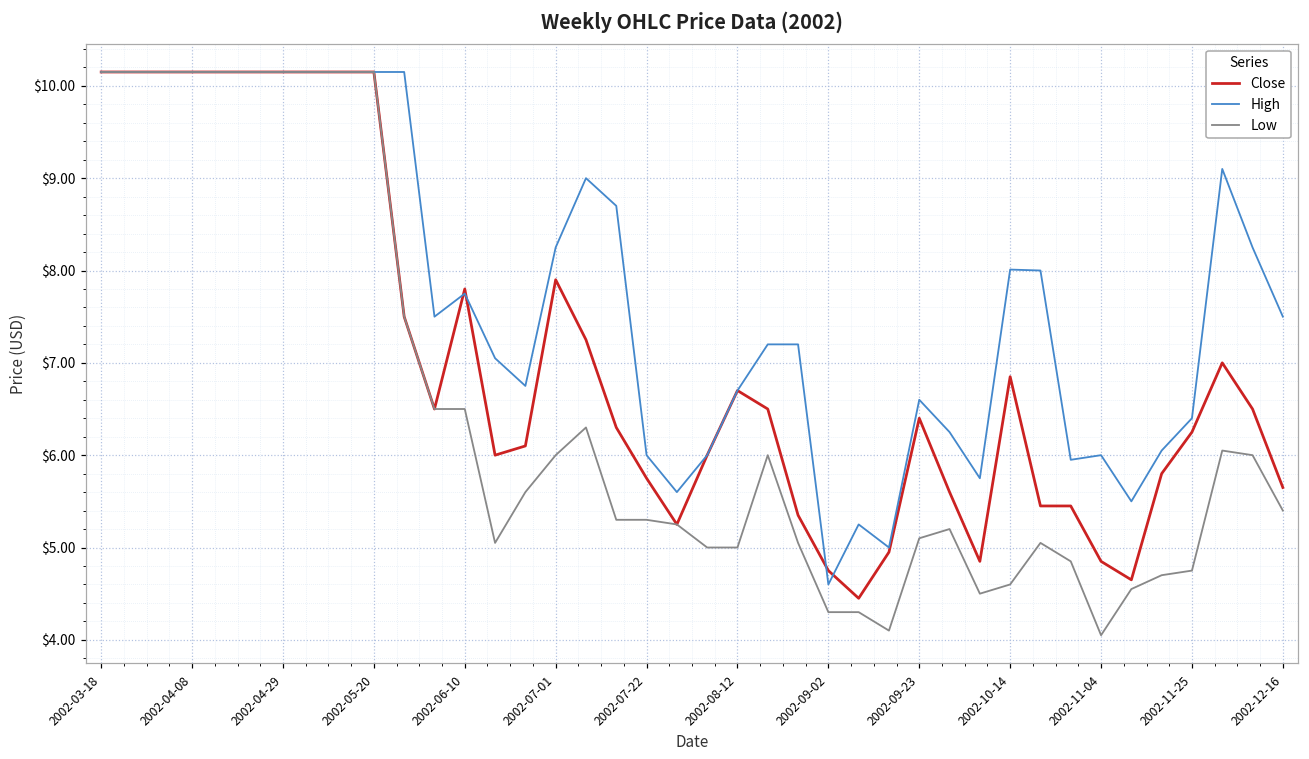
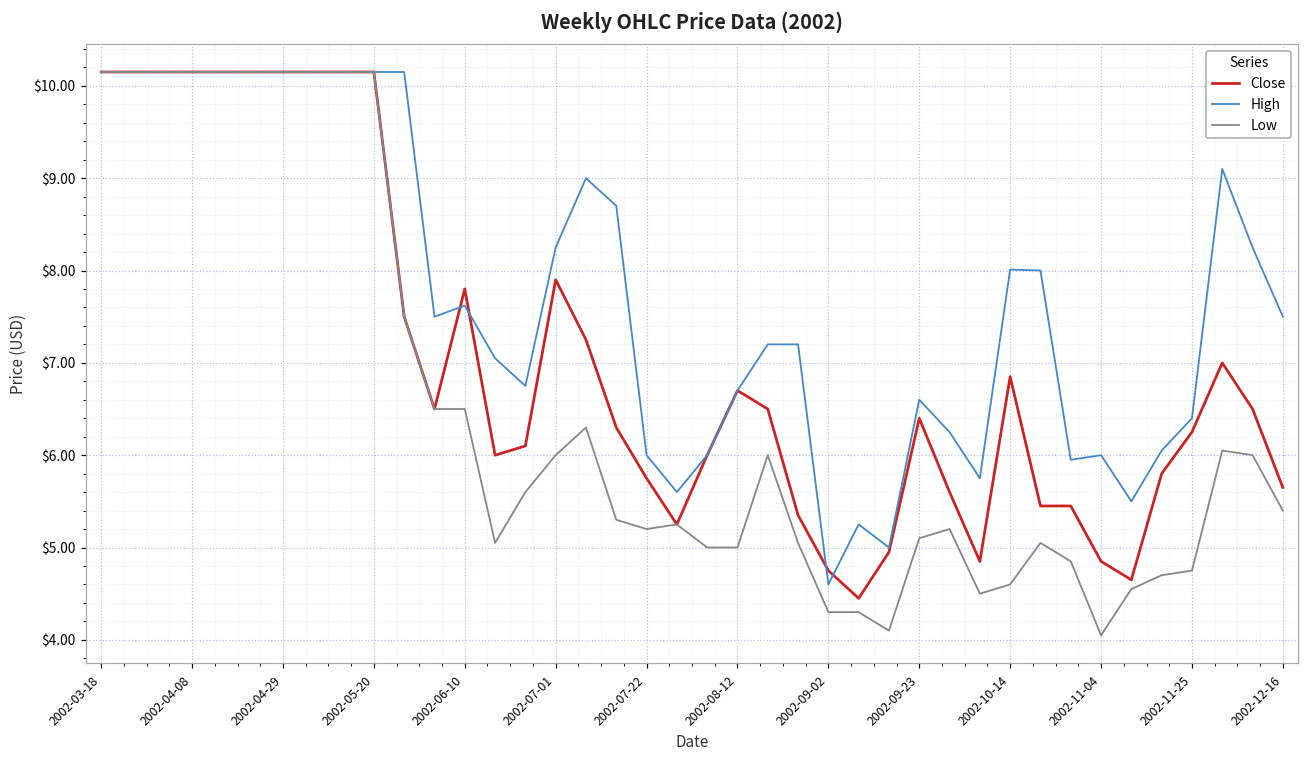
High, 2002-06-10: $7.8 -> $7.6
Low, 2002-07-22: $5.3 -> $5.2
